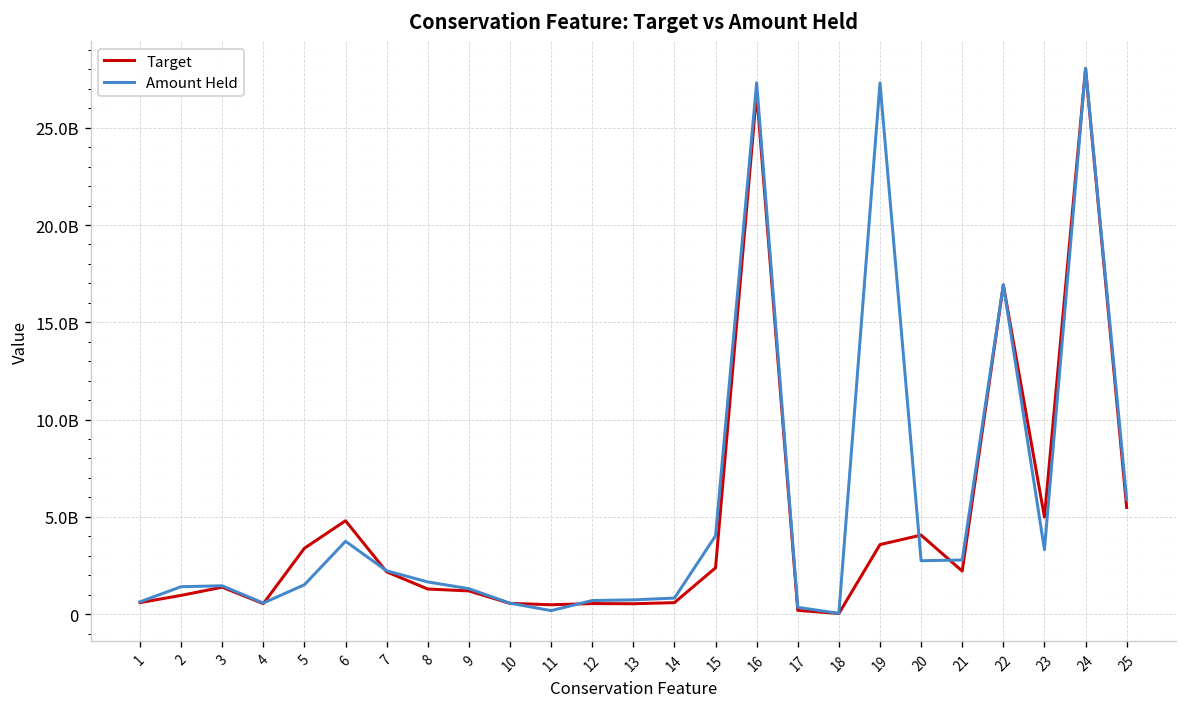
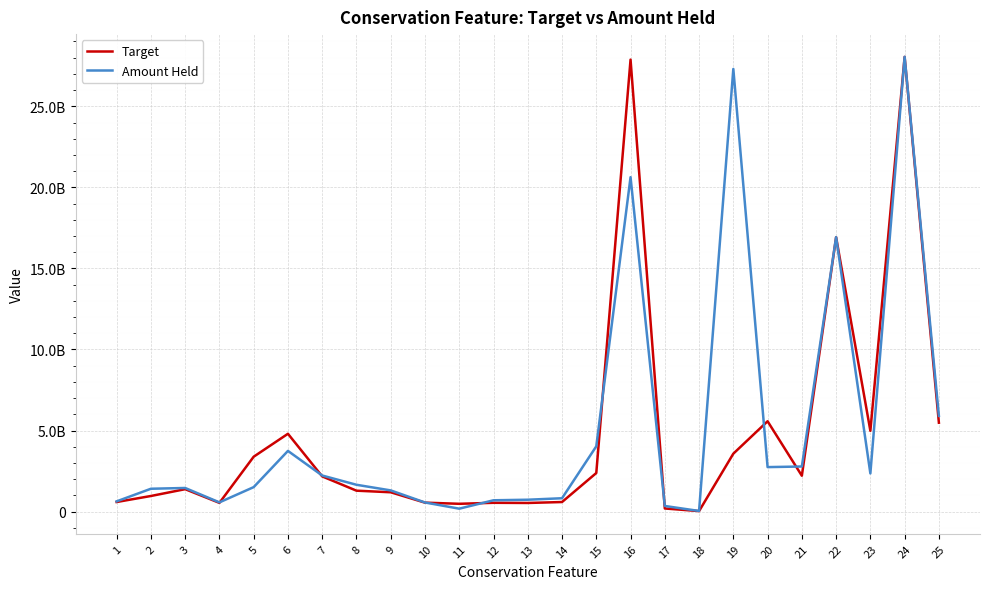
Target, 16: 26800000000 -> 27900000000
Amount Held, 16: 27300000000 -> 20600000000
Target, 20: 4100000000 -> 5600000000
Amount Held, 23: 3300000000 -> 2400000000
